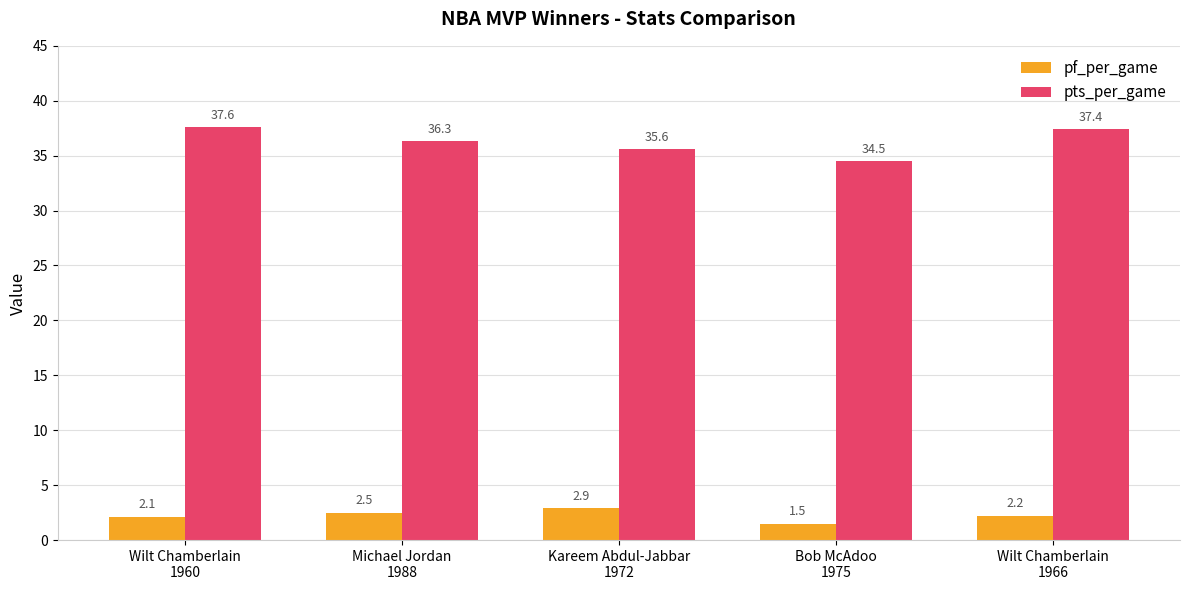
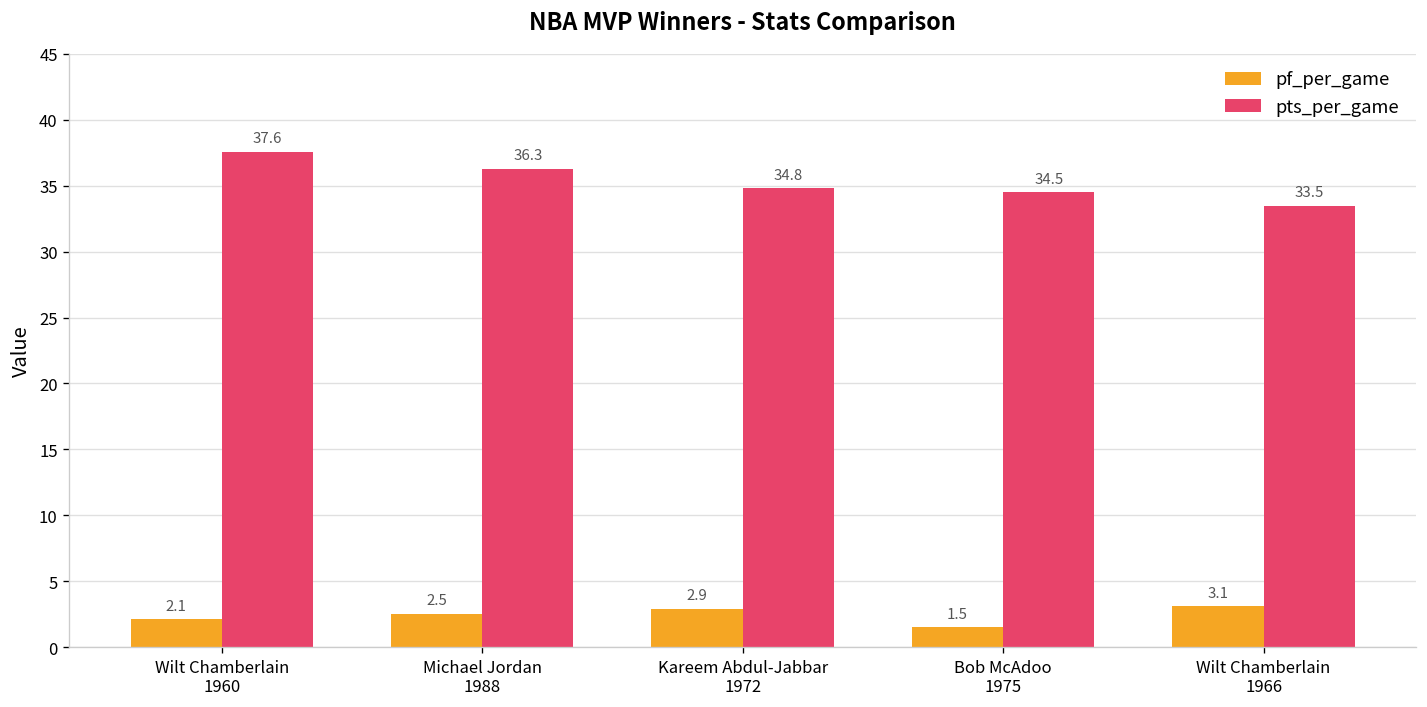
pts_per_game, Kareem Abdul-Jabbar 1972: 35.6 -> 34.8
pf_per_game, Wilt Chamberlain 1966: 2.2 -> 3.1
pts_per_game, Wilt Chamberlain 1966: 37.4 -> 33.5
